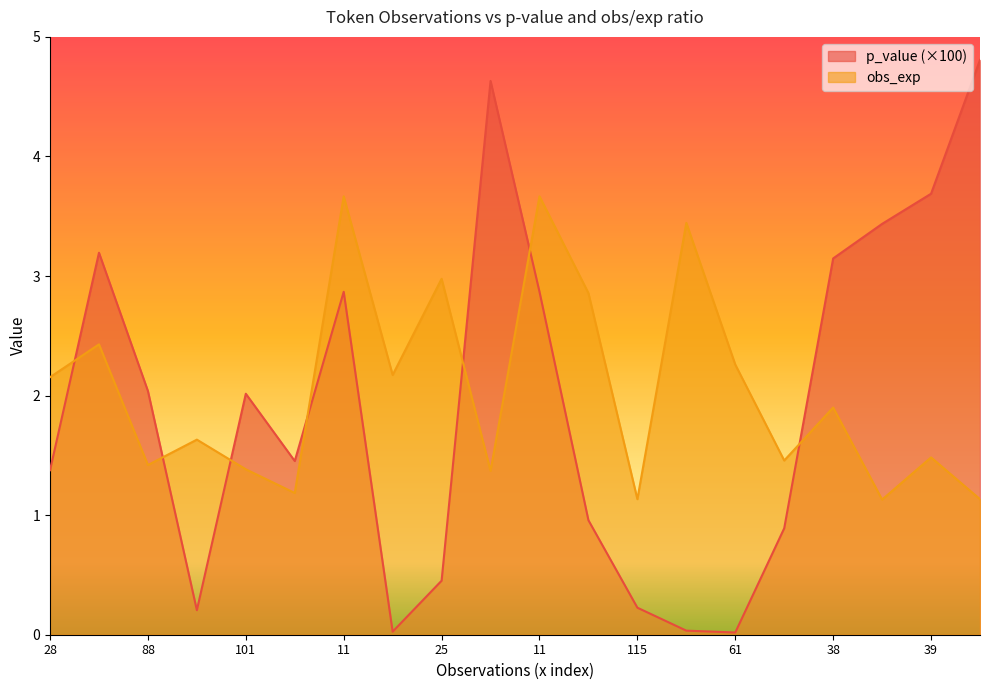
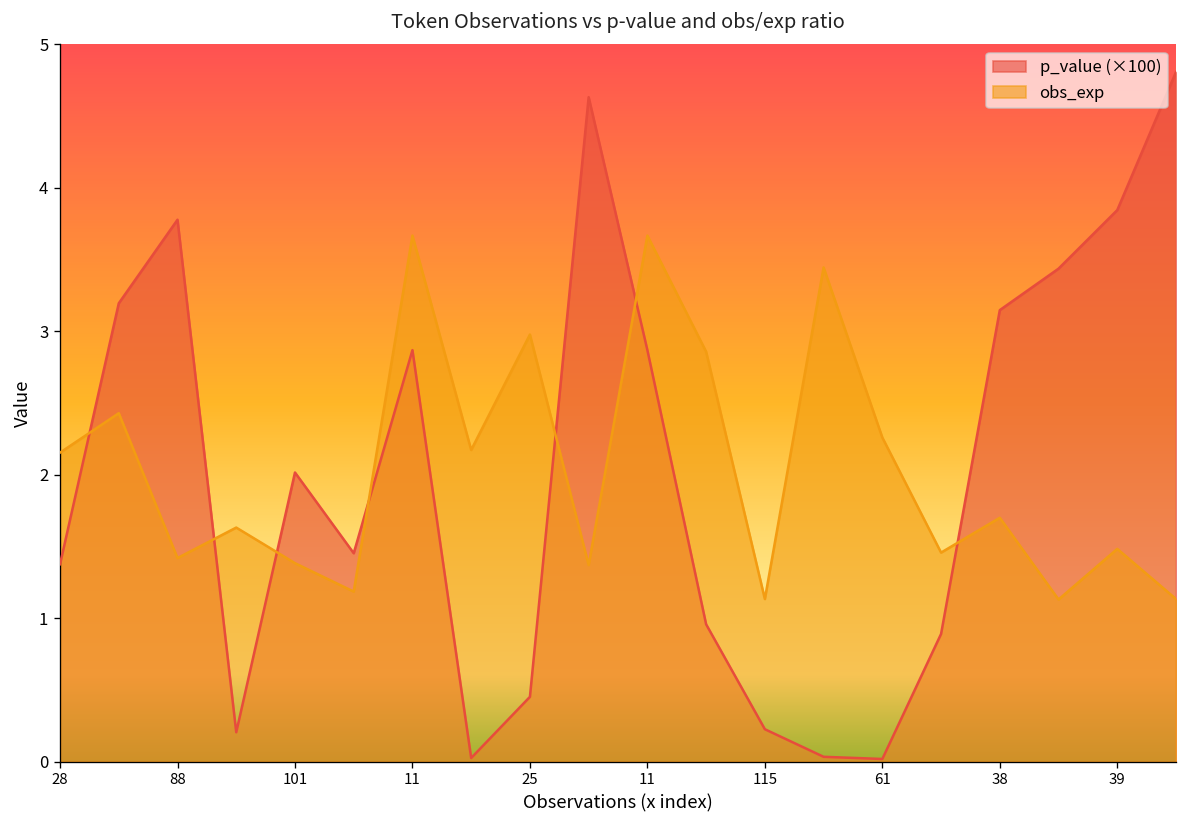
p_value (×100), 88: 2.04 -> 3.78
obs_exp, 38: 1.9 -> 1.7
p_value (×100), 39: 3.69 -> 3.84
